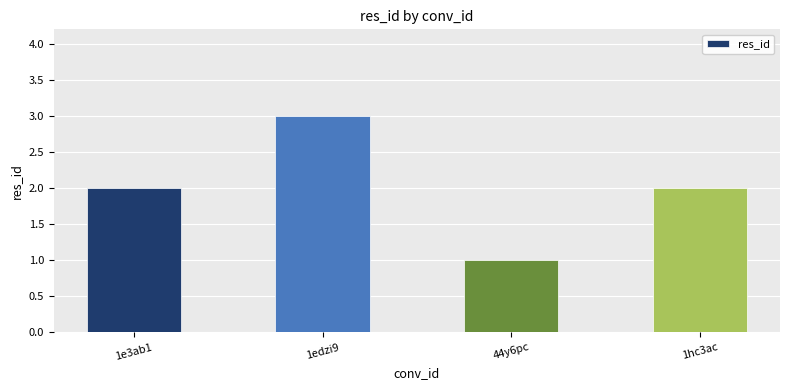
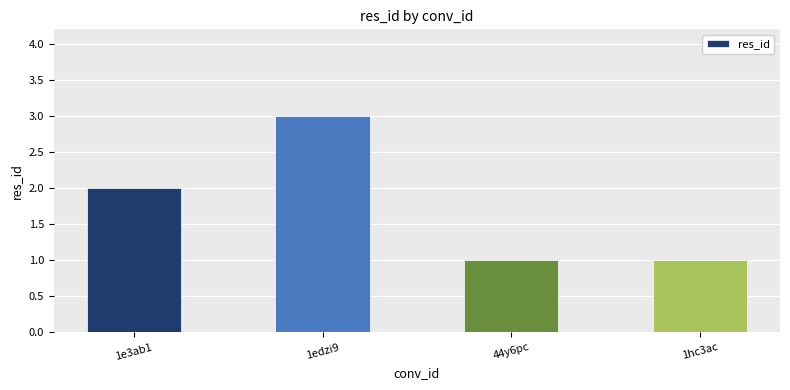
1hc3ac: 2 -> 1
